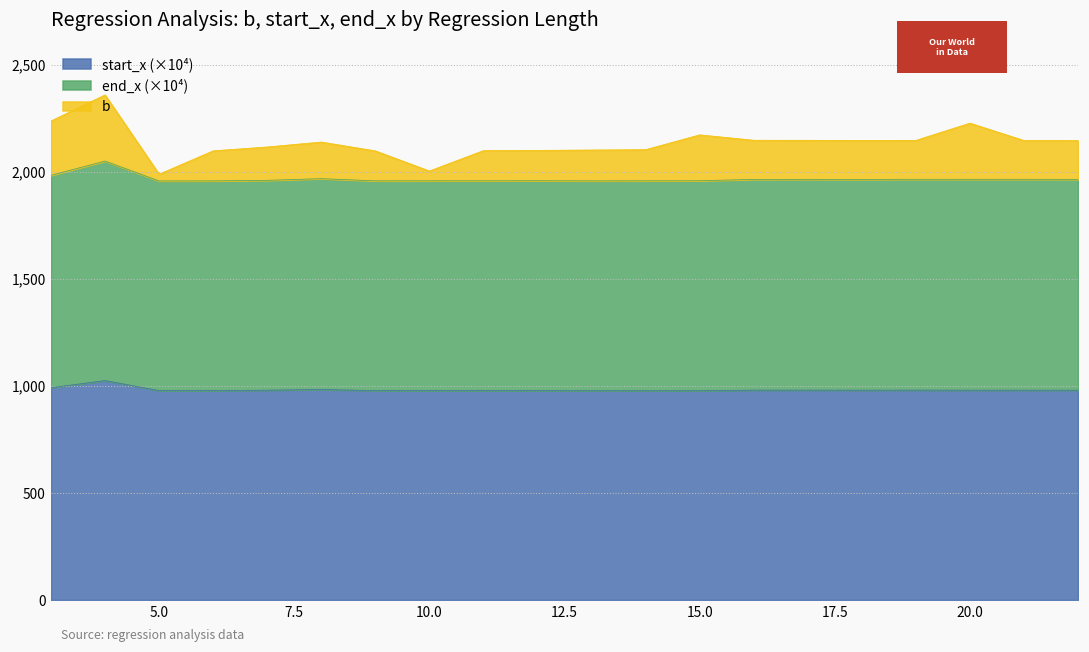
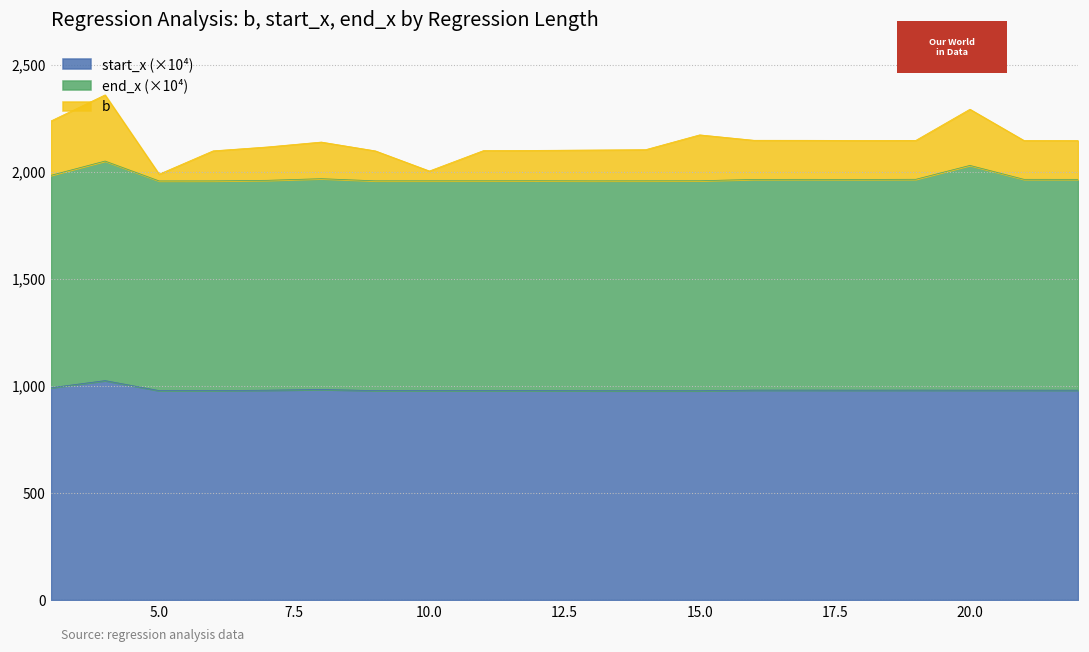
end_x (×10⁴), 20.0: 990 -> 1,050
